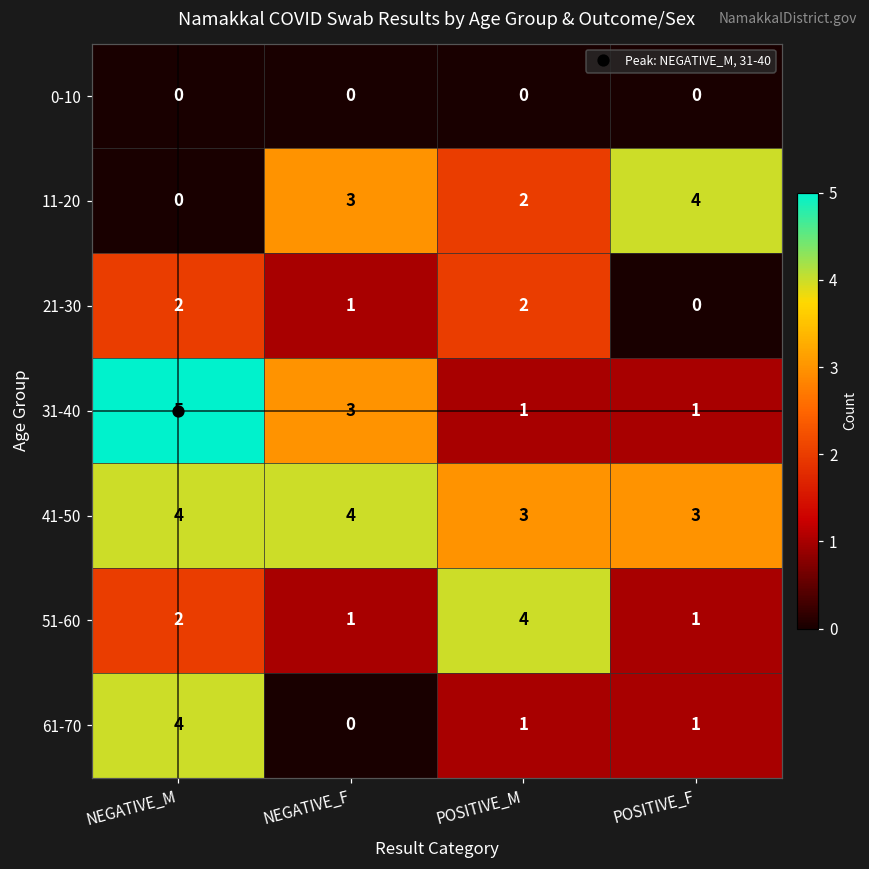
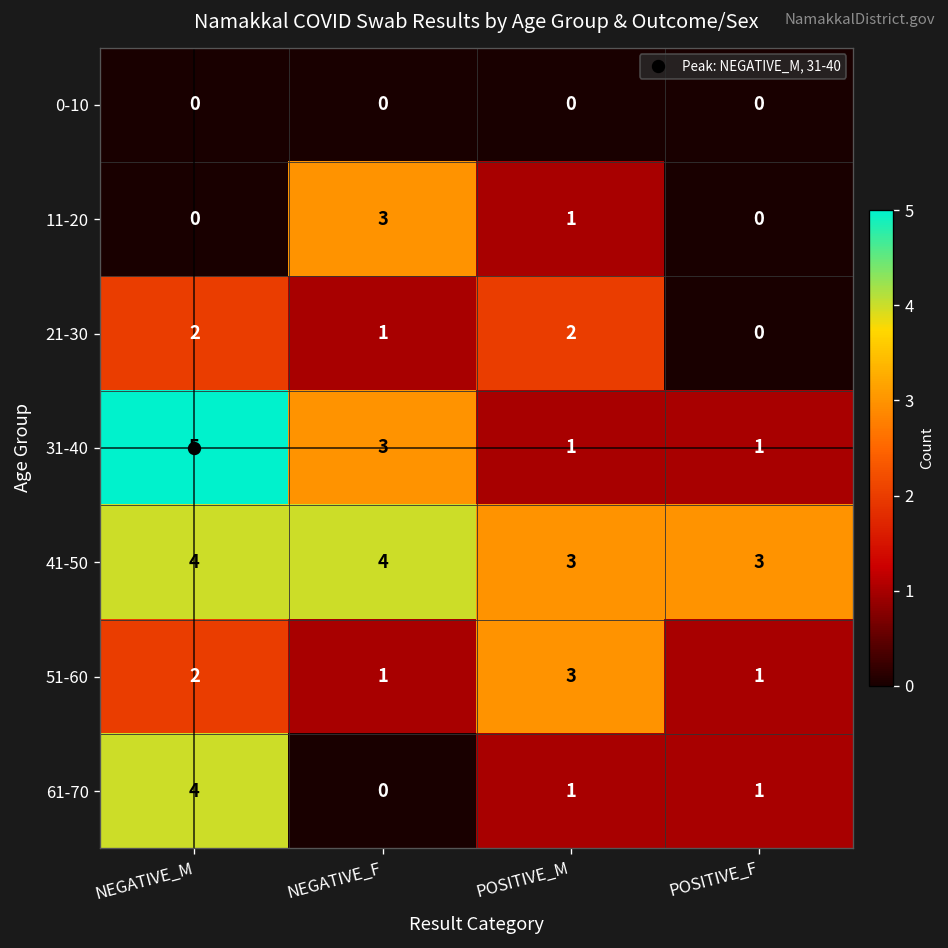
11-20, POSITIVE_M: 2 -> 1
11-20, POSITIVE_F: 4 -> 0
51-60, POSITIVE_M: 4 -> 3
